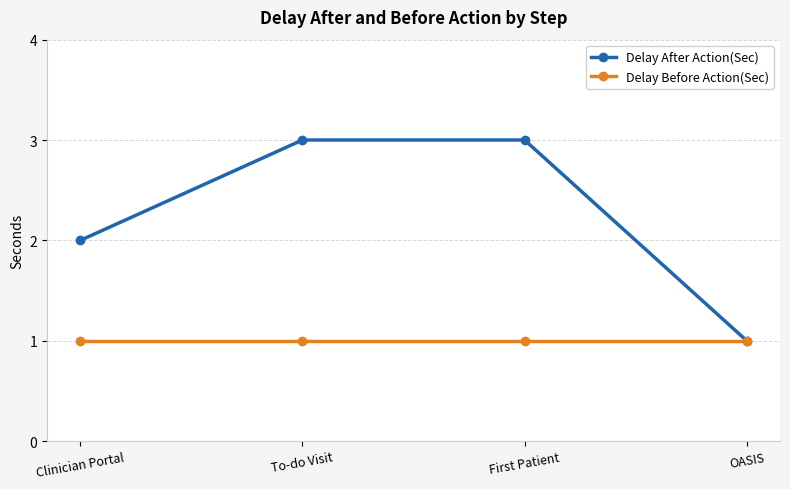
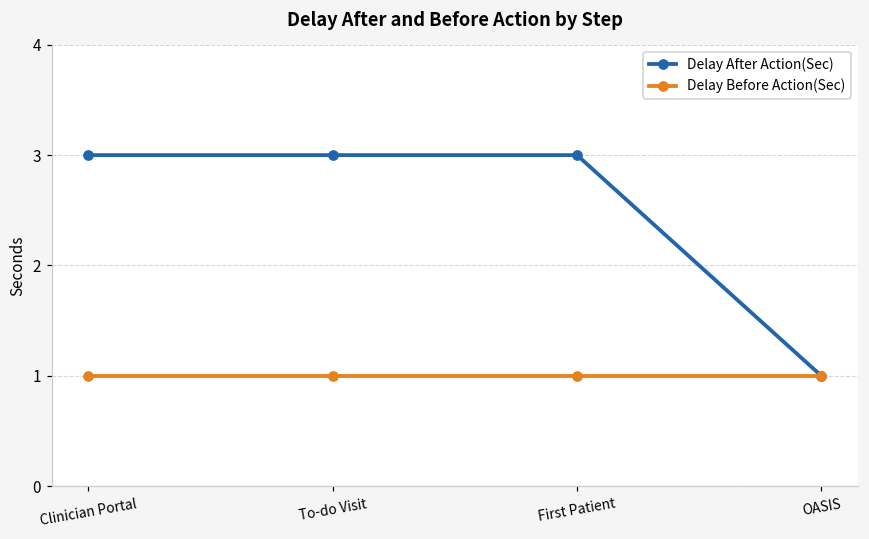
Delay After Action(Sec), Clinician Portal: 2 -> 3
